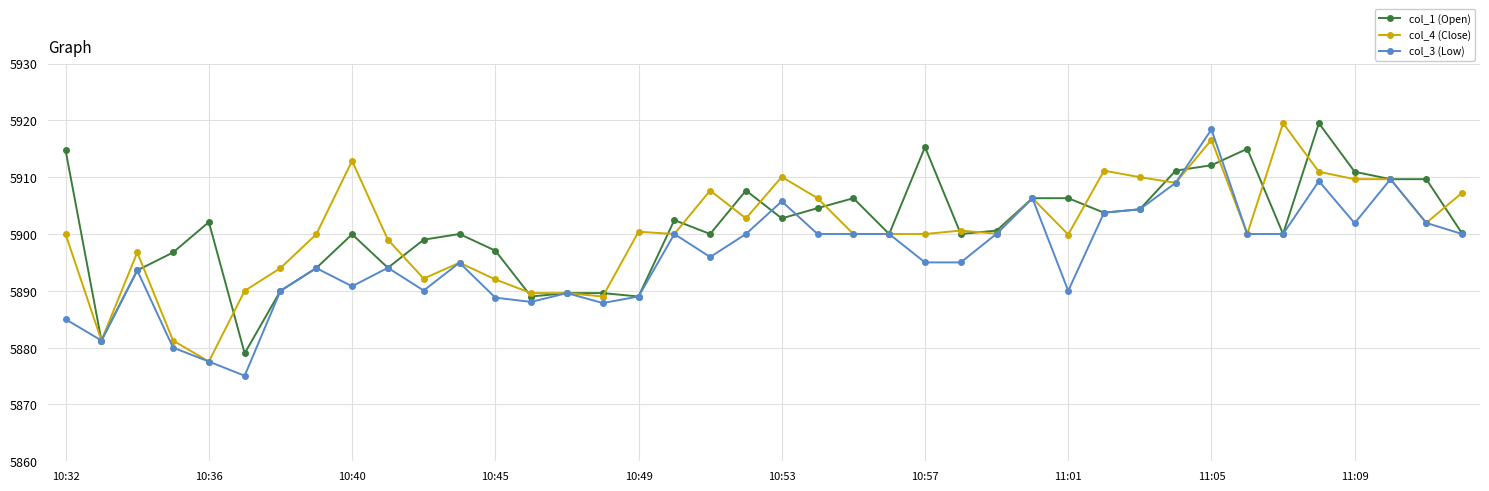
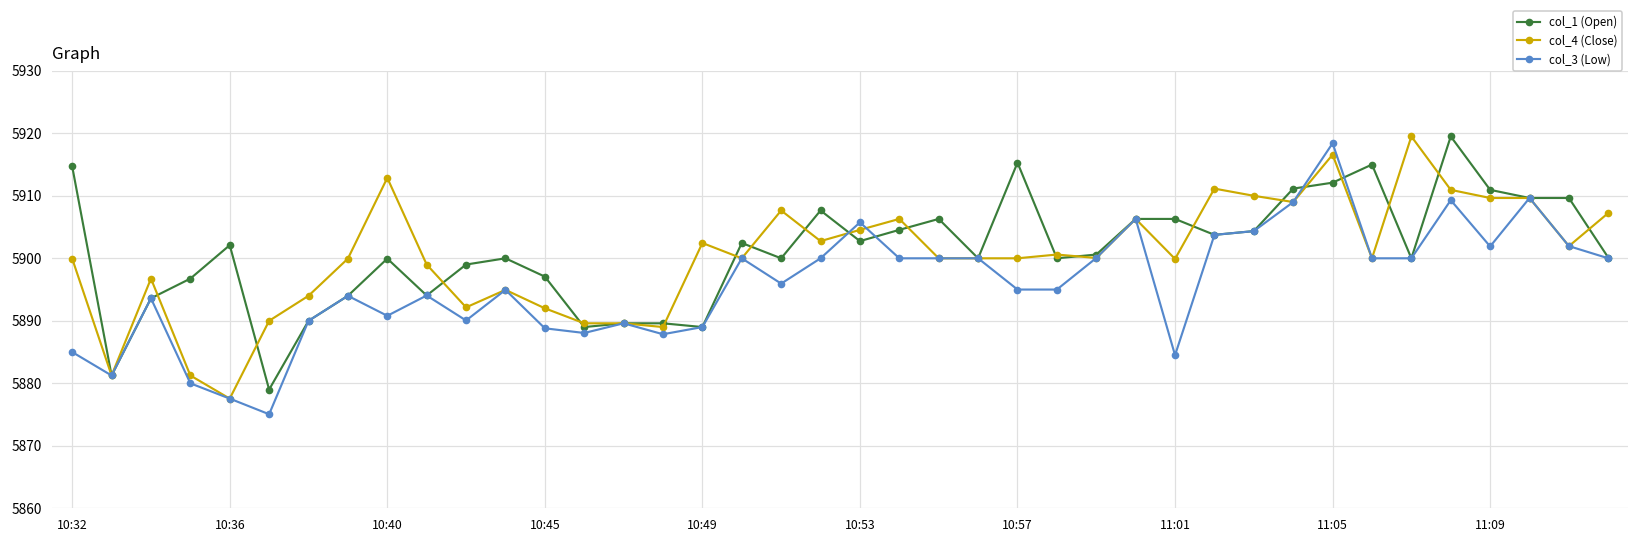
col_4 (Close), 10:49: 5900 -> 5902
col_4 (Close), 10:53: 5910 -> 5905
col_3 (Low), 11:01: 5890 -> 5885
